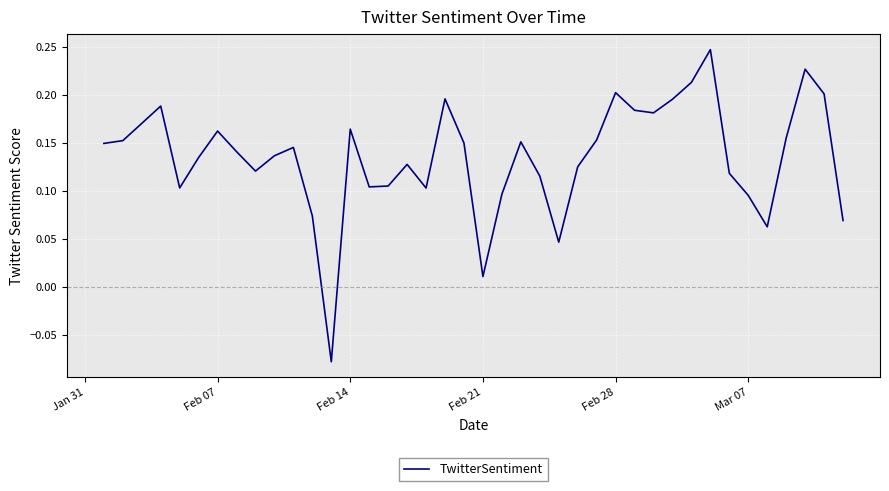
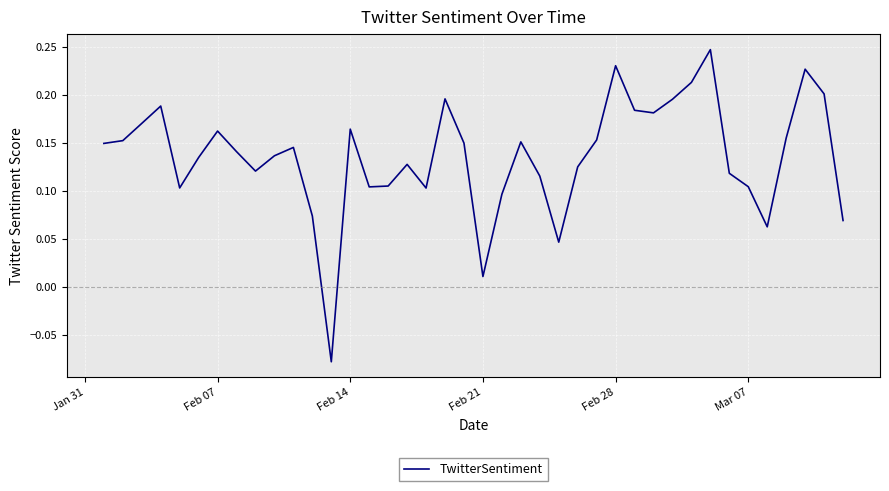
Feb 28: 0.20 -> 0.23
Mar 07: 0.095 -> 0.105
